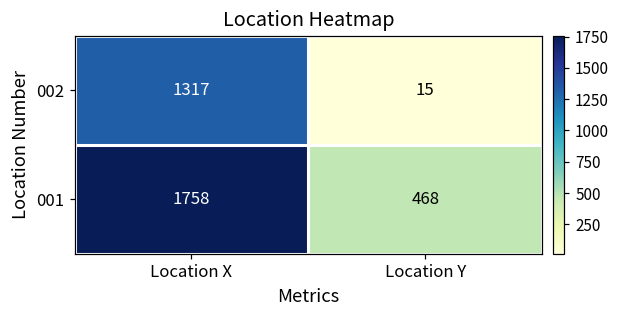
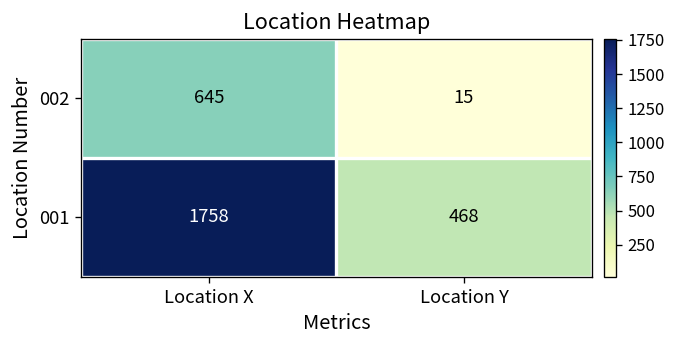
002, Location X: 1317 -> 645
